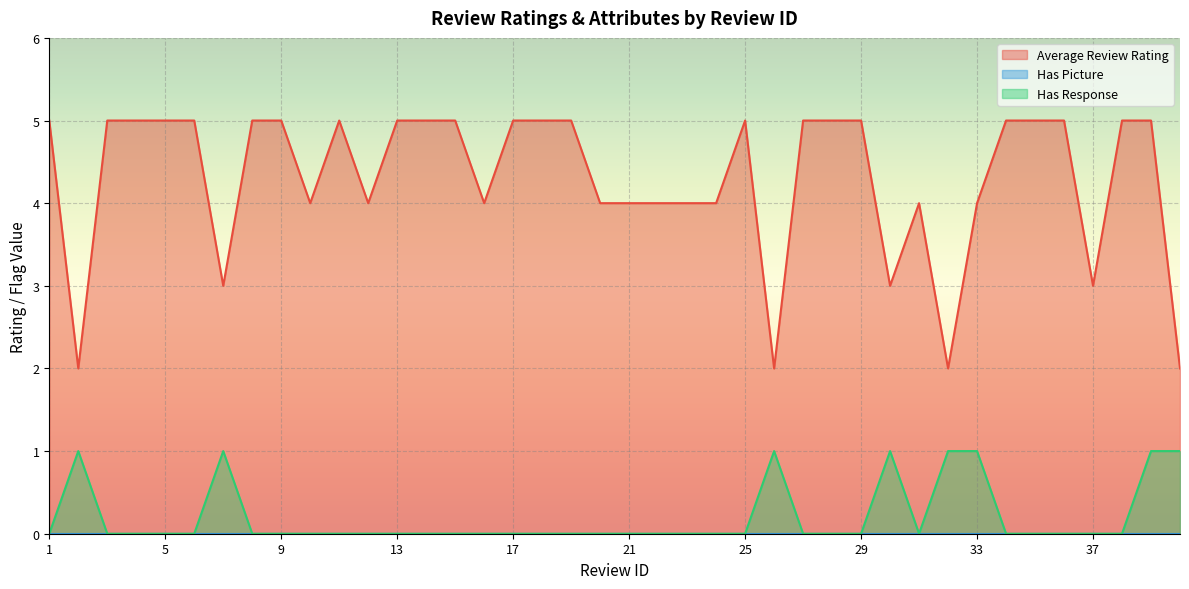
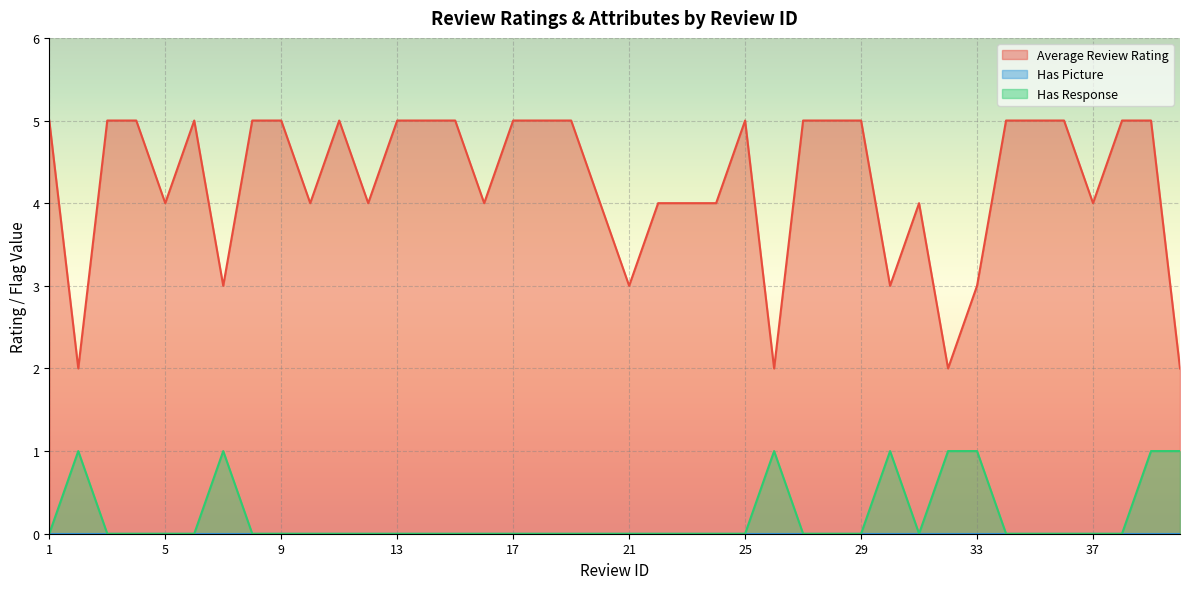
Average Review Rating, 5: 5 -> 4
Average Review Rating, 21: 4 -> 3
Average Review Rating, 33: 4 -> 3
Average Review Rating, 37: 3 -> 4
